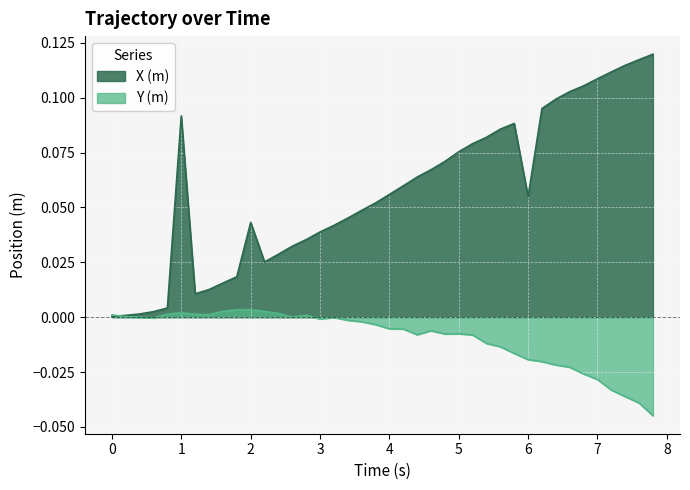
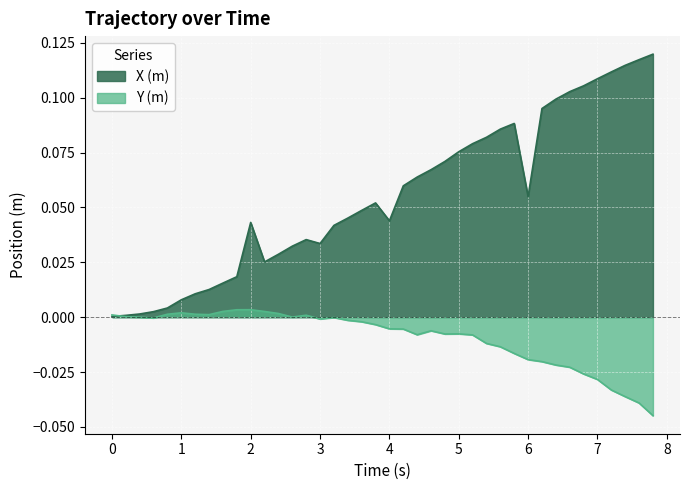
X (m), 1: 0.092 -> 0.008
X (m), 3: 0.039 -> 0.034
X (m), 4: 0.056 -> 0.044
